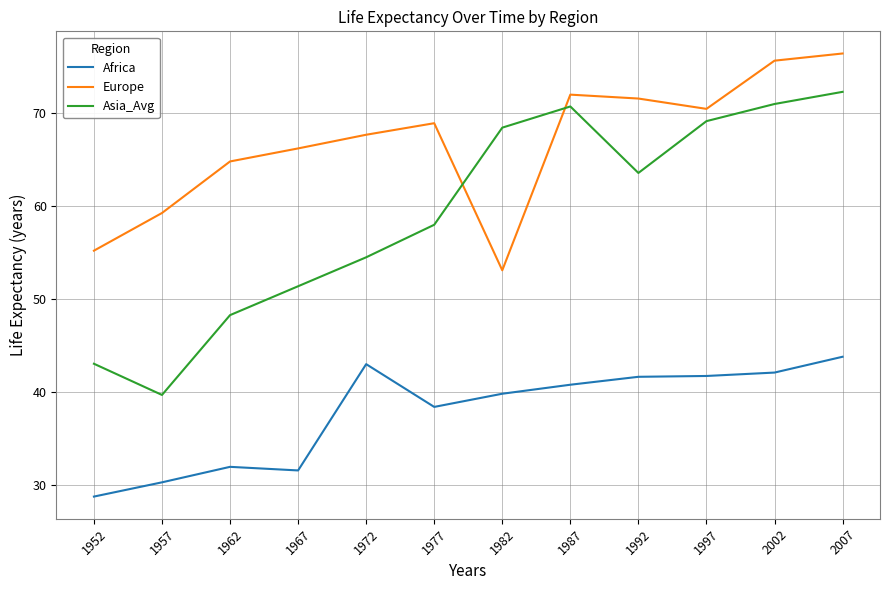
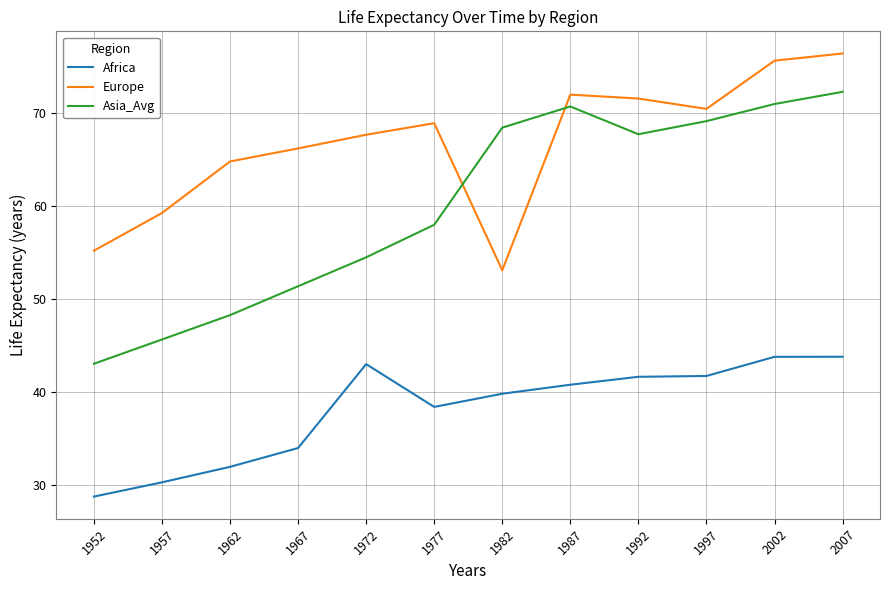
Asia_Avg, 1957: 40 -> 46
Africa, 1967: 32 -> 34
Asia_Avg, 1992: 64 -> 68
Africa, 2002: 42 -> 44
